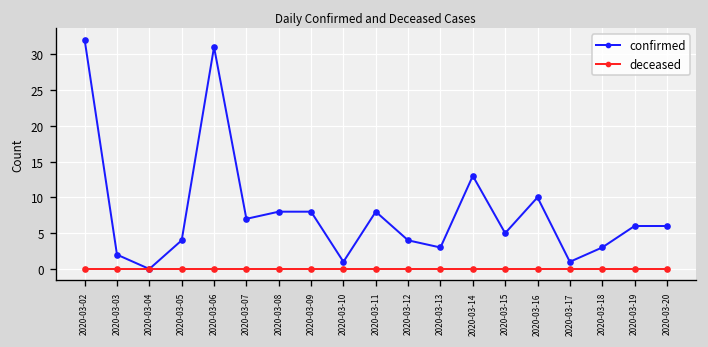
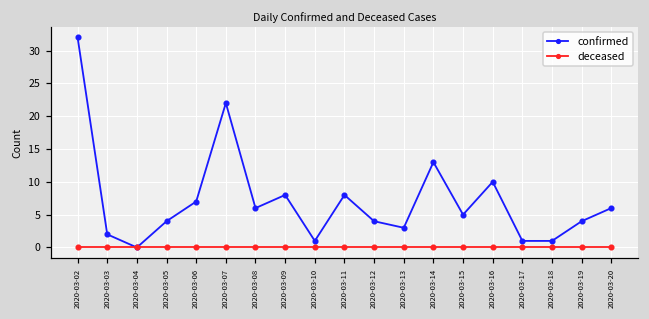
confirmed, 2020-03-06: 31 -> 7
confirmed, 2020-03-07: 7 -> 22
confirmed, 2020-03-08: 8 -> 6
confirmed, 2020-03-18: 3 -> 1
confirmed, 2020-03-19: 6 -> 4
